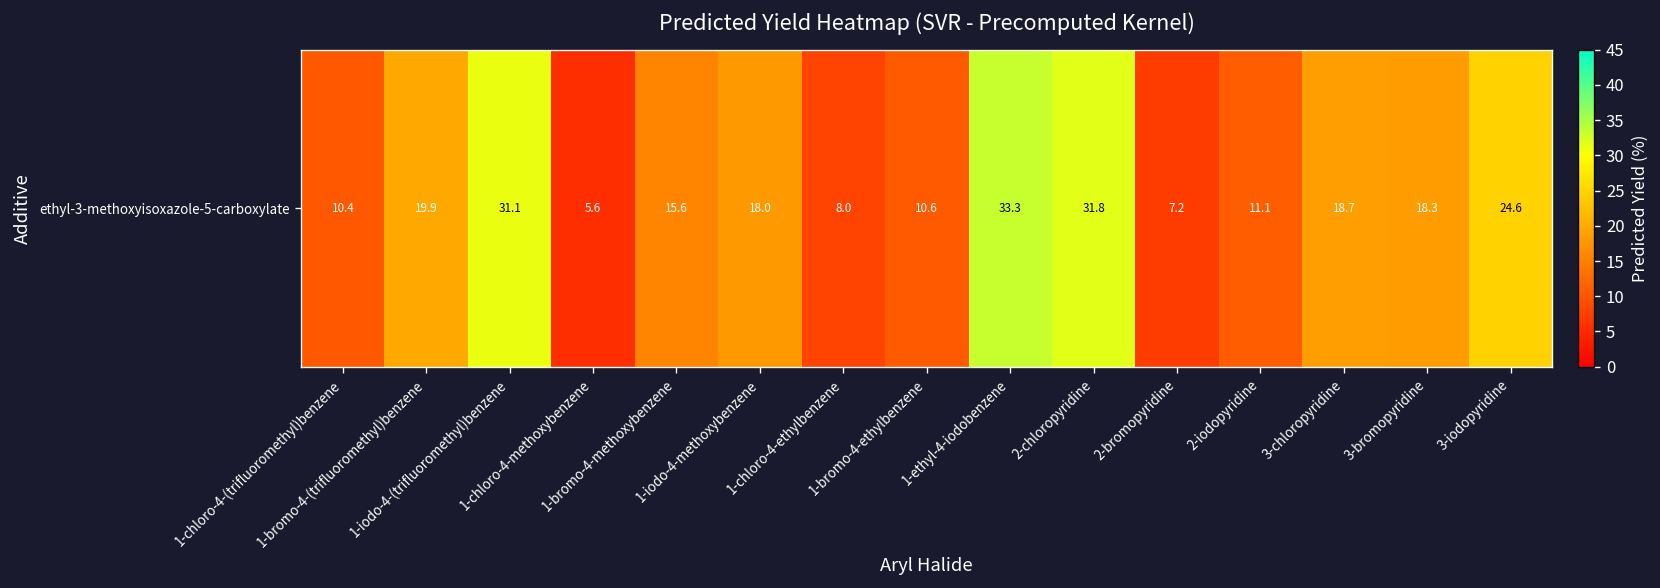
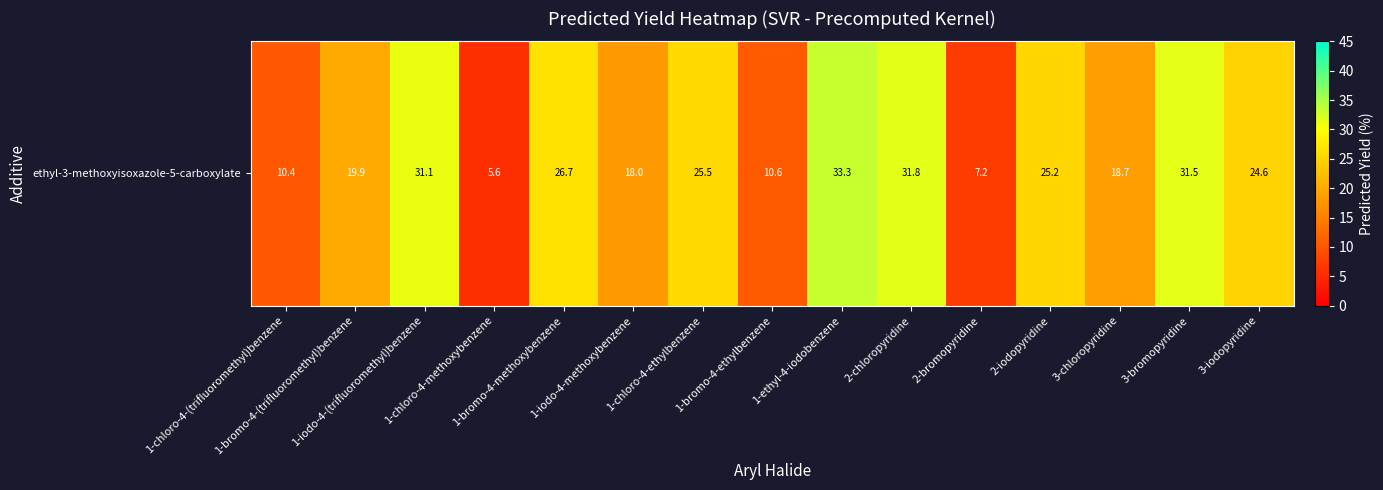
ethyl-3-methoxyisoxazole-5-carboxylate, 1-bromo-4-methoxybenzene: 15.6 -> 26.7
ethyl-3-methoxyisoxazole-5-carboxylate, 1-chloro-4-ethylbenzene: 8.0 -> 25.5
ethyl-3-methoxyisoxazole-5-carboxylate, 2-iodopyridine: 11.1 -> 25.2
ethyl-3-methoxyisoxazole-5-carboxylate, 3-bromopyridine: 18.3 -> 31.5
